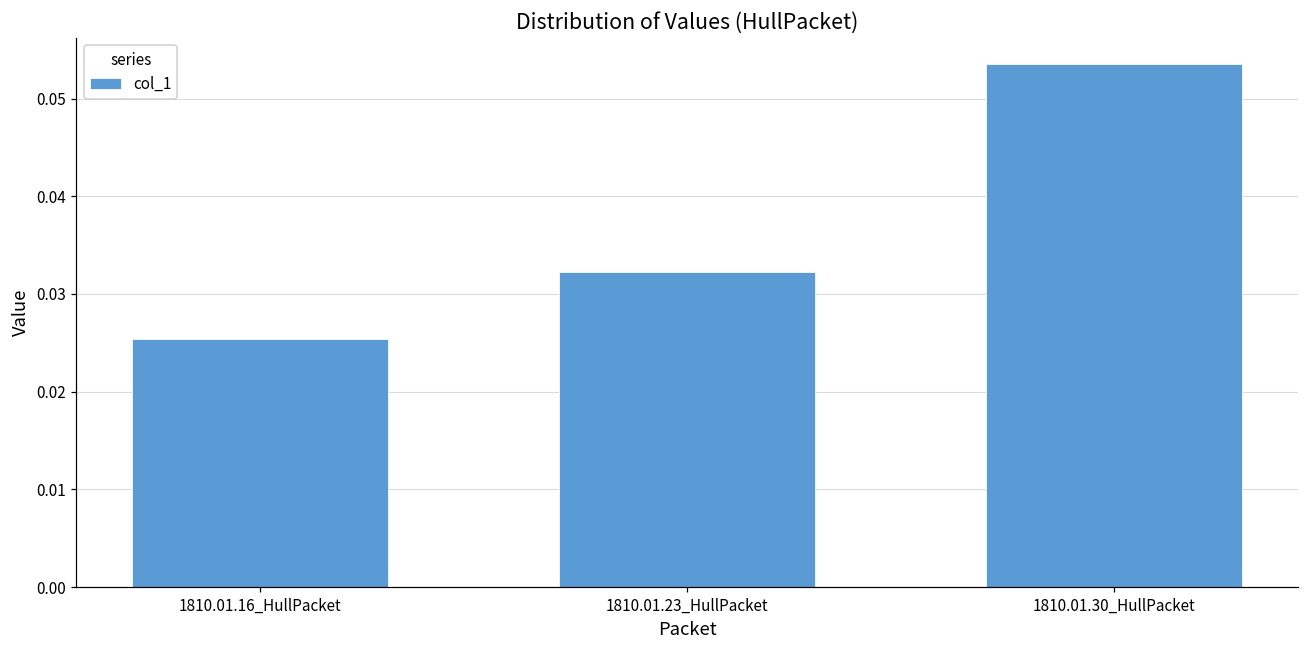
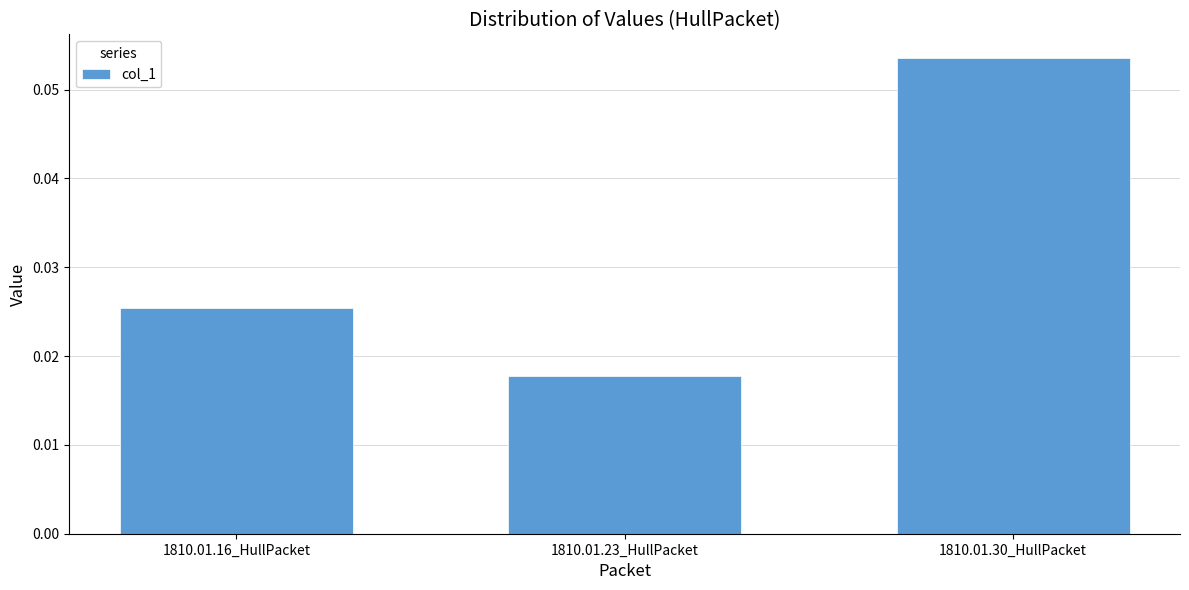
1810.01.23_HullPacket: 0.032 -> 0.018
